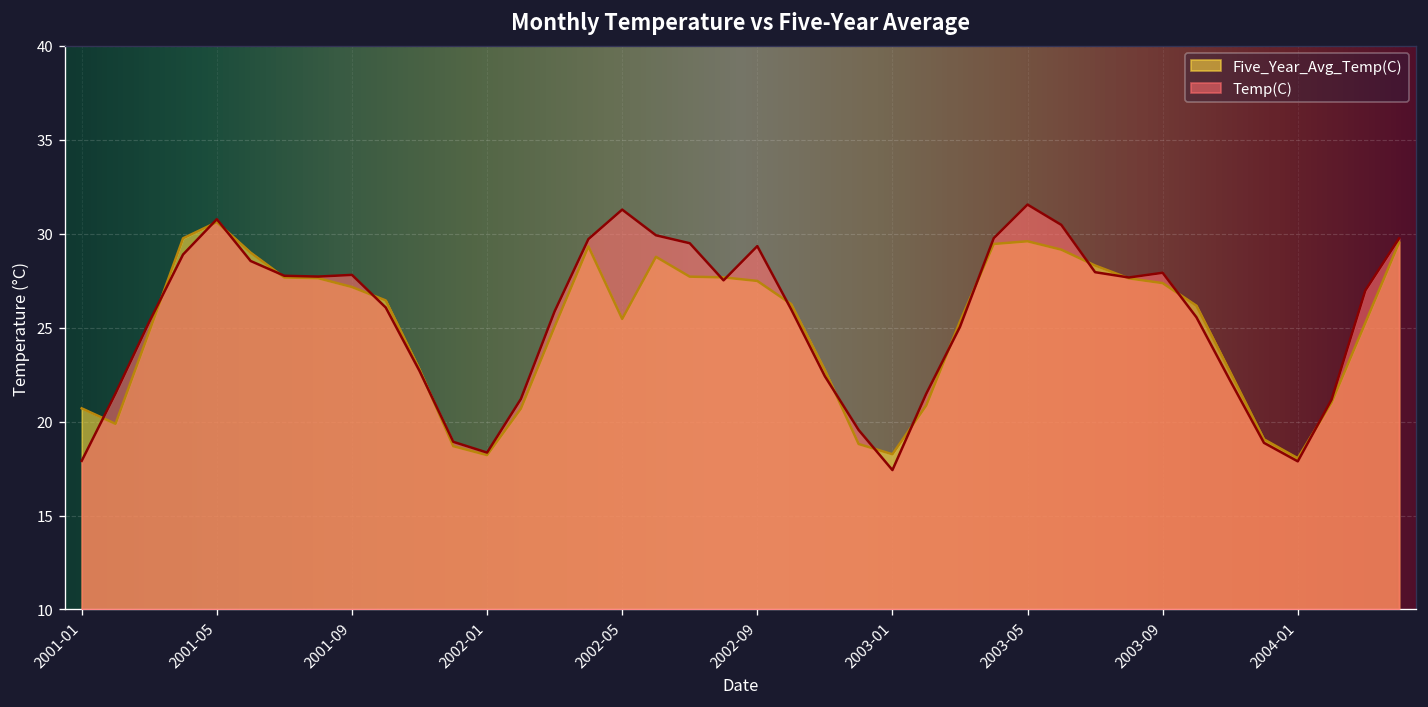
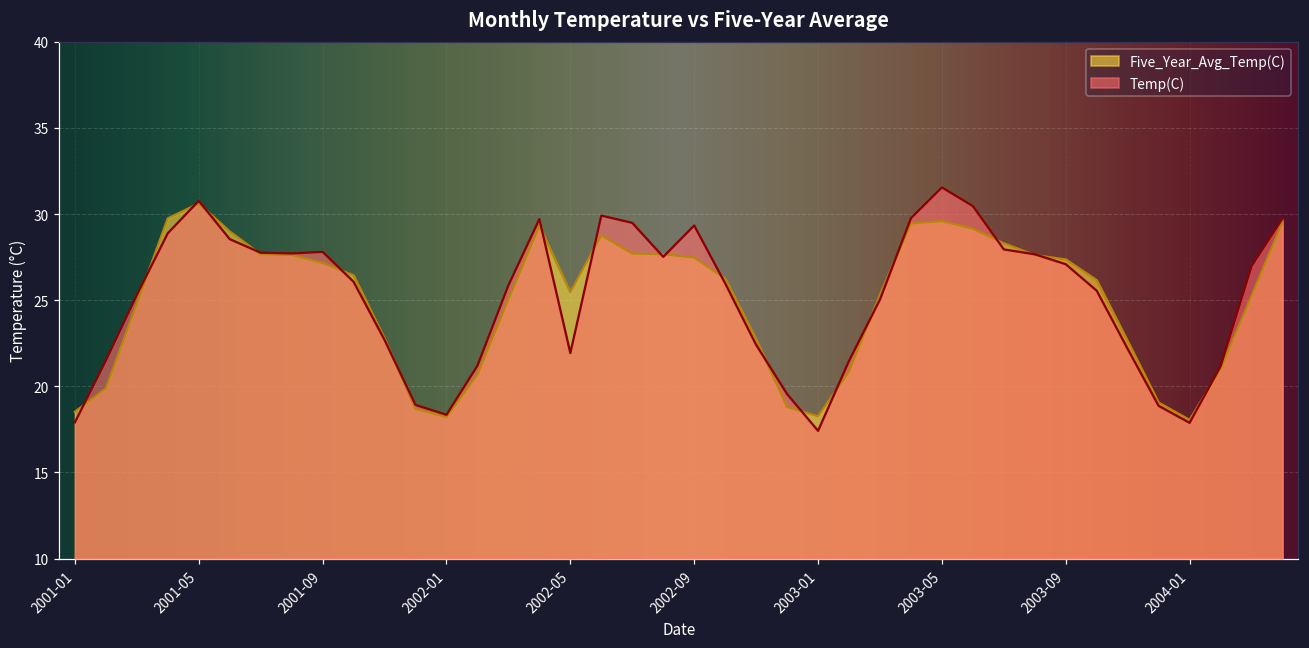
Five_Year_Avg_Temp(C), 2001-01: 20.7 -> 18.5
Temp(C), 2002-05: 31.3 -> 21.9
Temp(C), 2003-09: 27.9 -> 27.1
